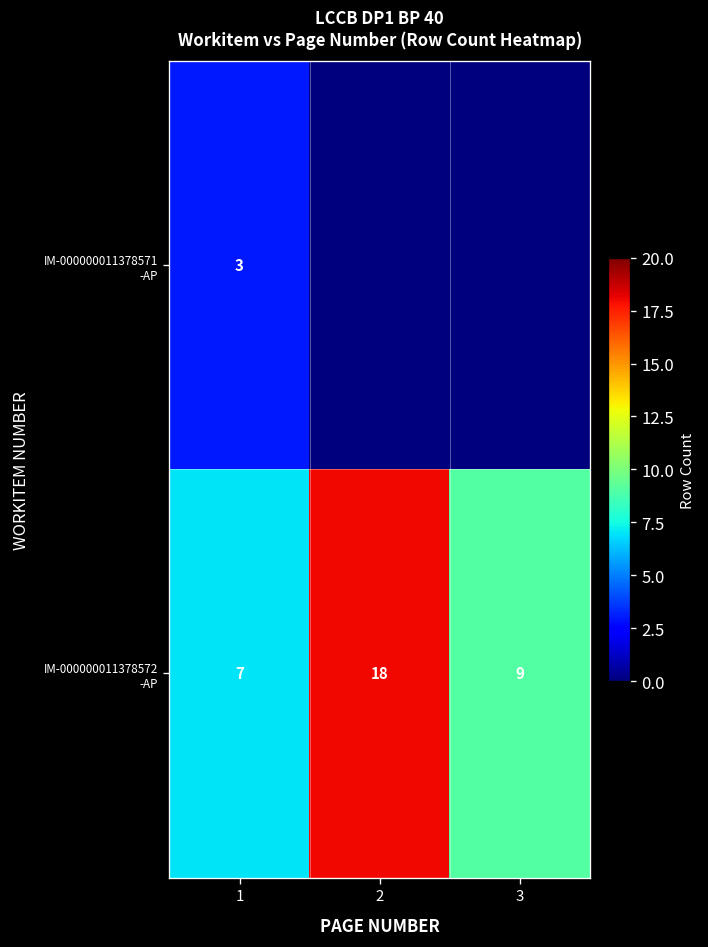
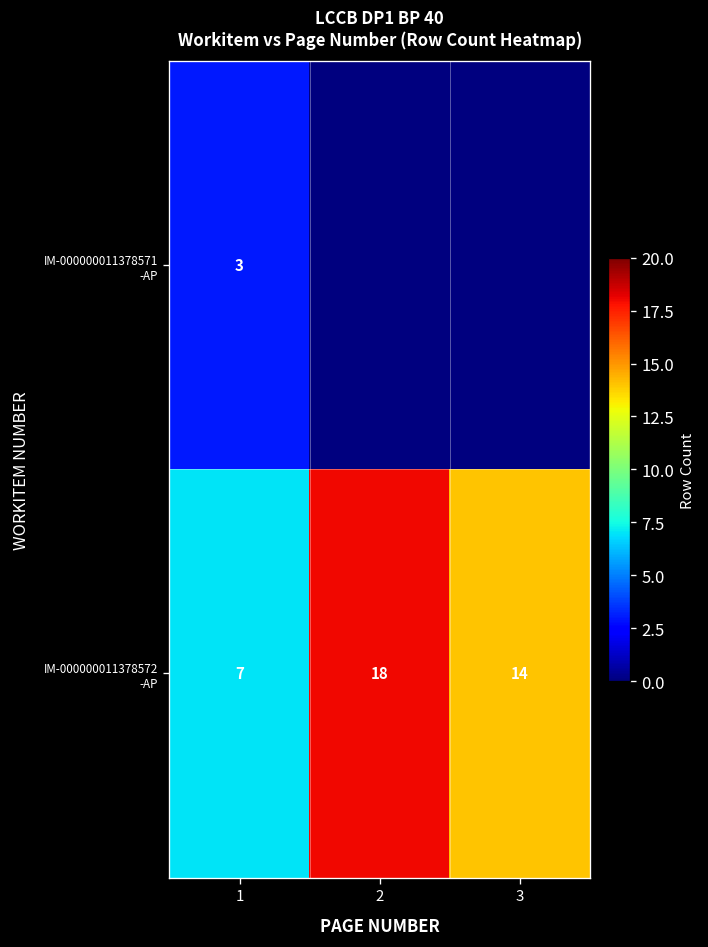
IM-000000011378572 -AP, 3: 9 -> 14
